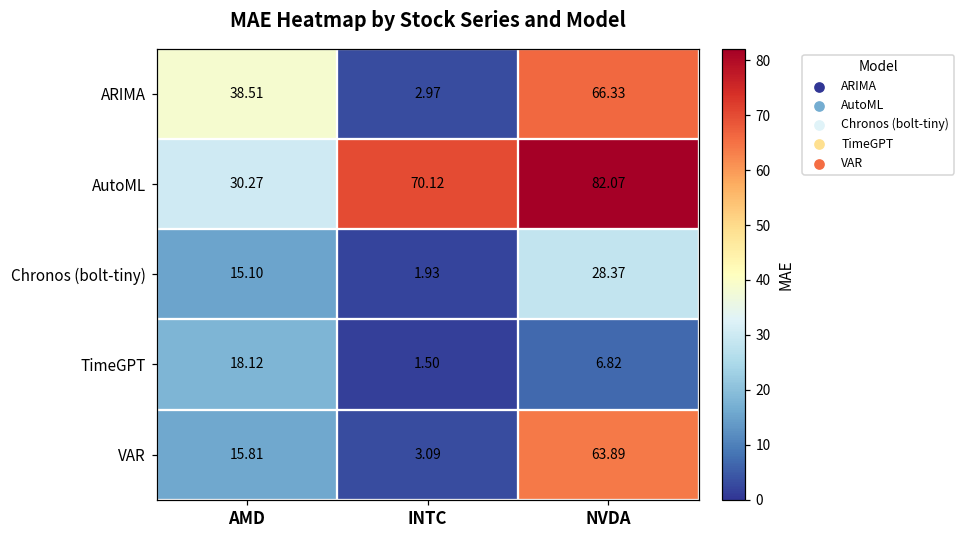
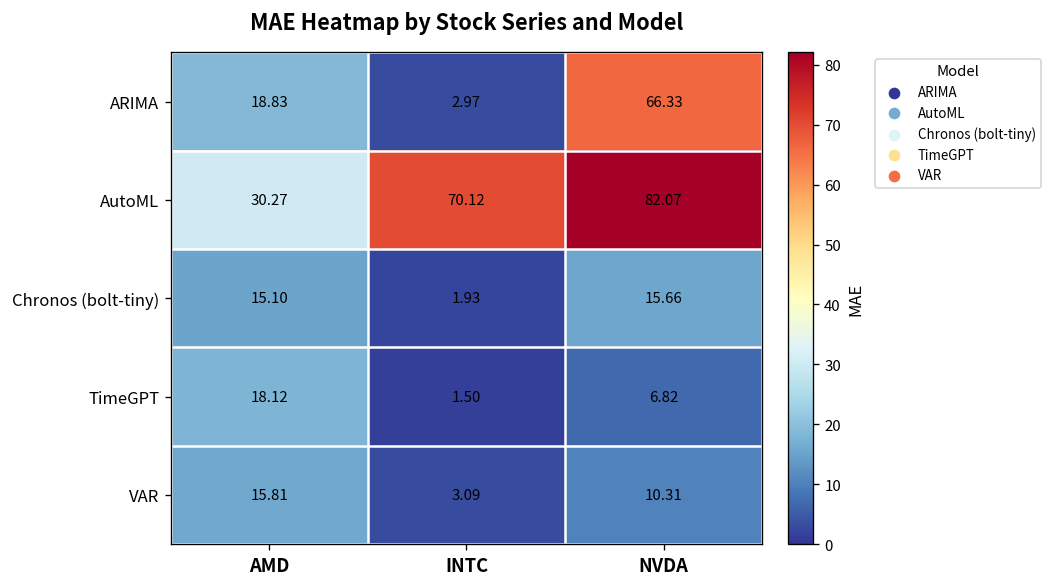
ARIMA, AMD: 38.51 -> 18.83
Chronos (bolt-tiny), NVDA: 28.37 -> 15.66
VAR, NVDA: 63.89 -> 10.31
